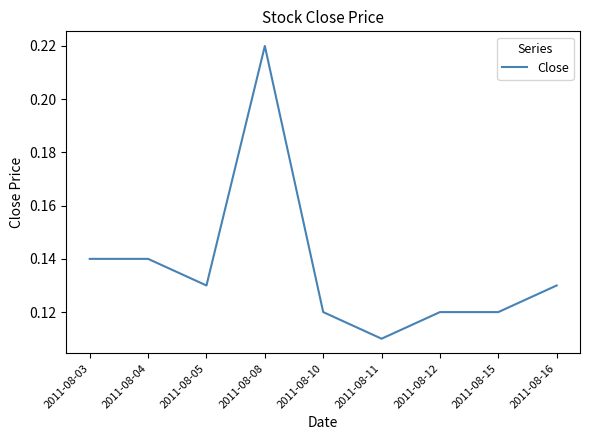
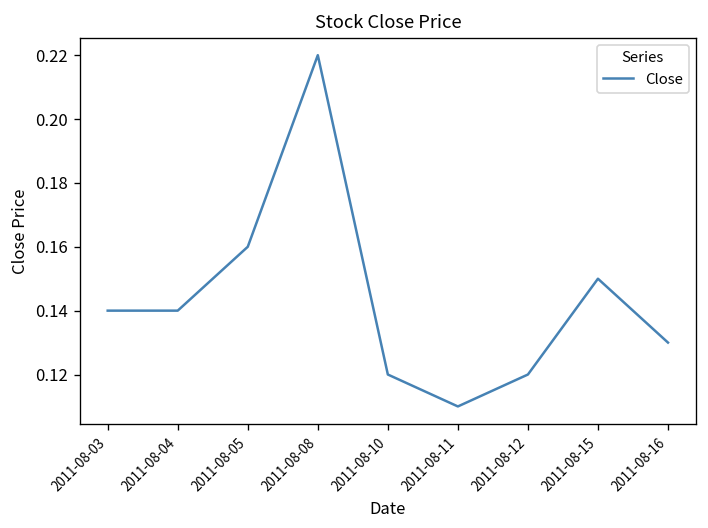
2011-08-05: 0.13 -> 0.16
2011-08-15: 0.12 -> 0.15
